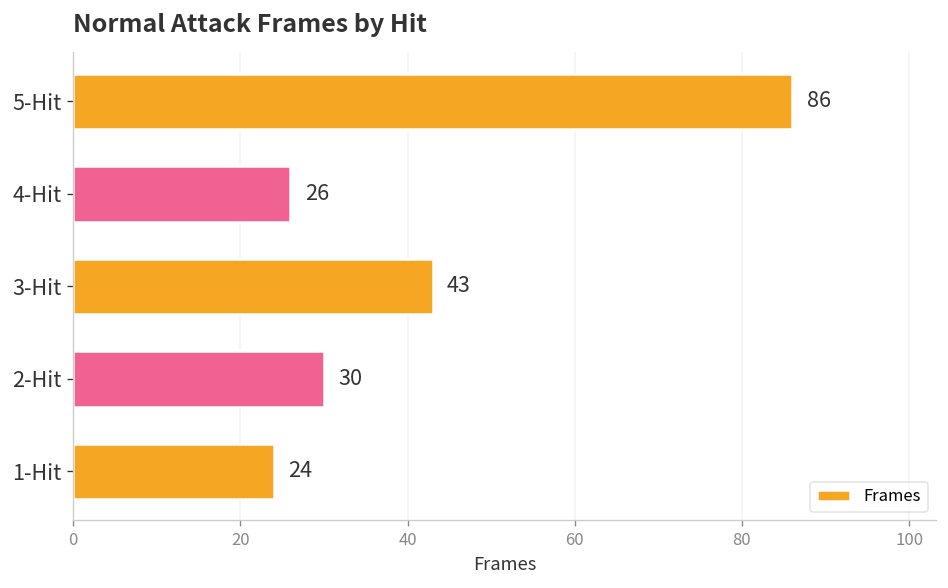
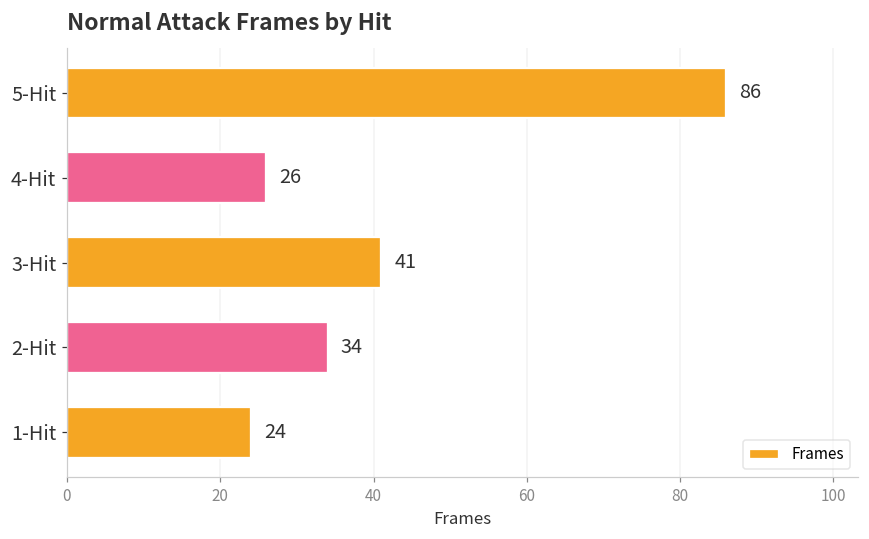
3-Hit: 43 -> 41
2-Hit: 30 -> 34
